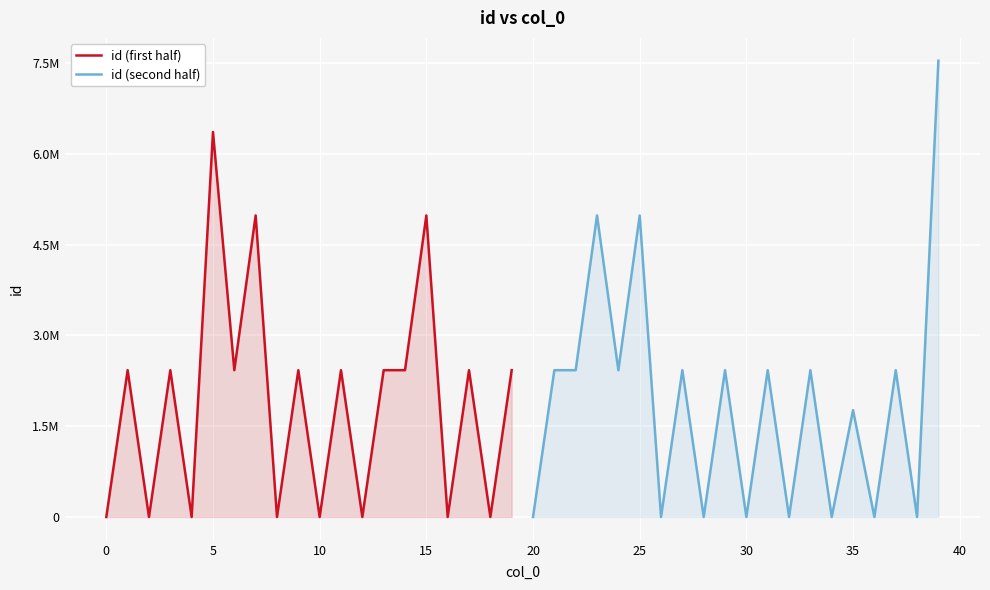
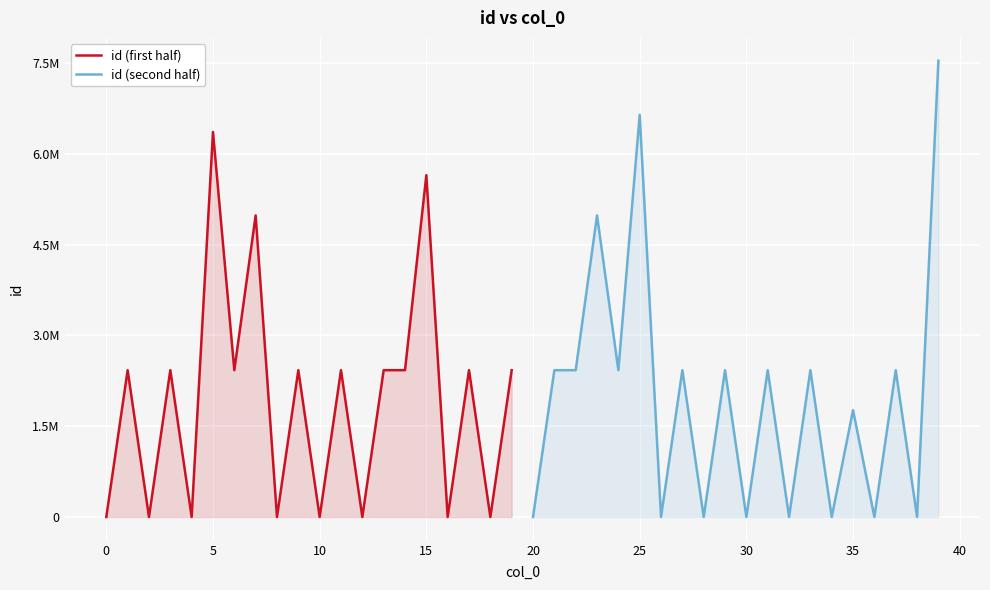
id (first half), 15: 5000000 -> 5600000
id (second half), 25: 5000000 -> 6600000
